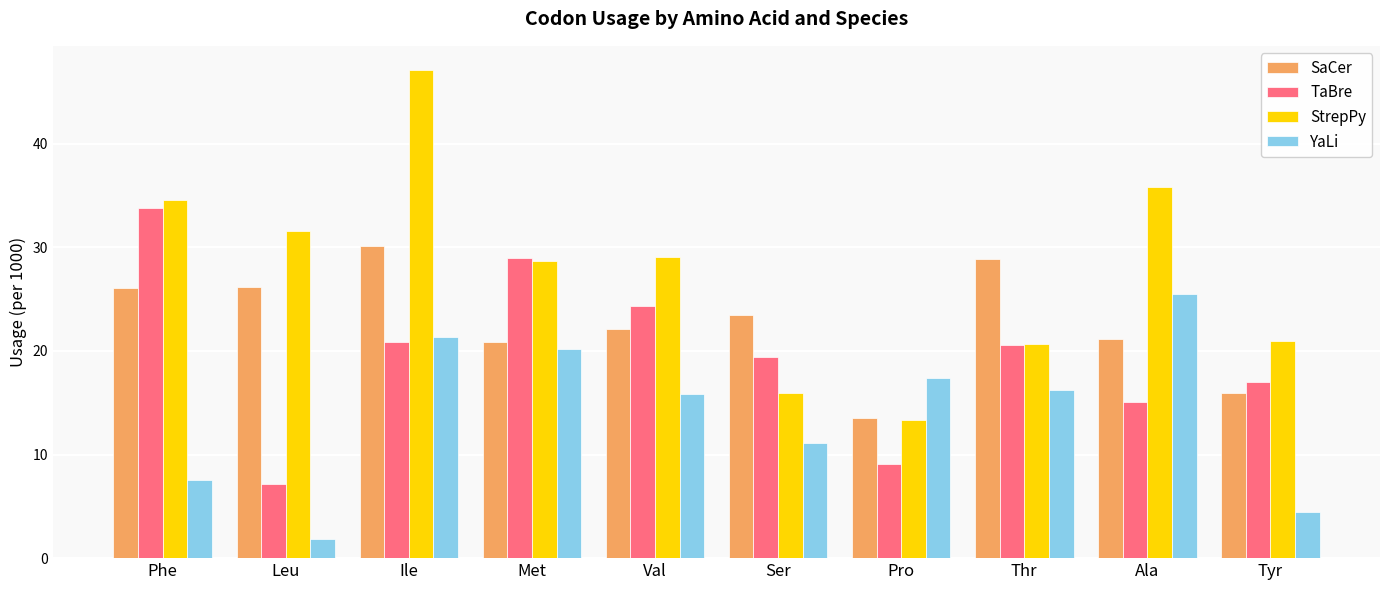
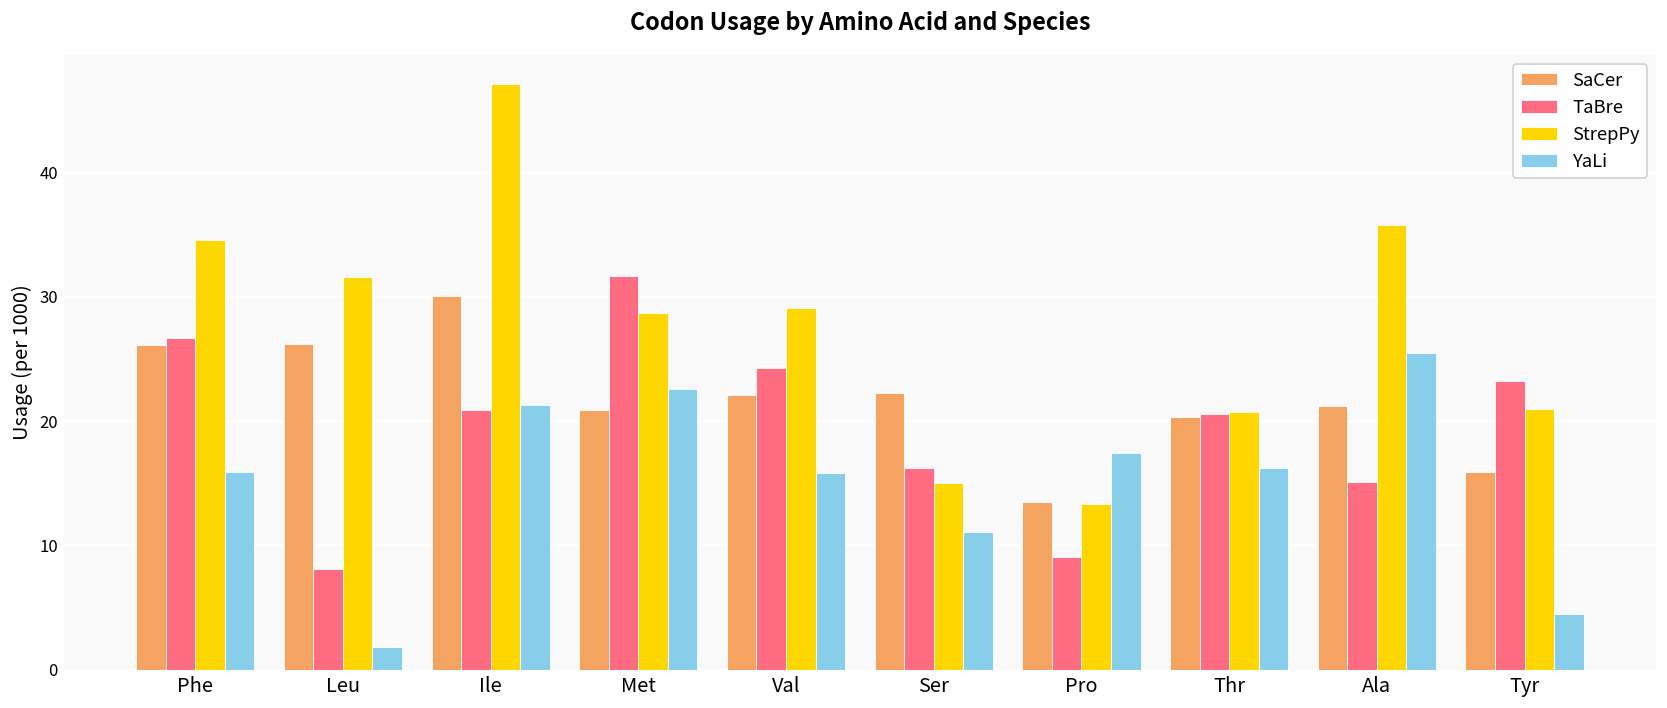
TaBre, Phe: 33.8 -> 26.7
YaLi, Phe: 7.5 -> 15.9
TaBre, Leu: 7.2 -> 8.1
TaBre, Met: 29.0 -> 31.7
YaLi, Met: 20.2 -> 22.6
SaCer, Ser: 23.5 -> 22.3
TaBre, Ser: 19.4 -> 16.2
StrepPy, Ser: 15.9 -> 15.0
SaCer, Thr: 28.9 -> 20.3
TaBre, Tyr: 17.0 -> 23.2
